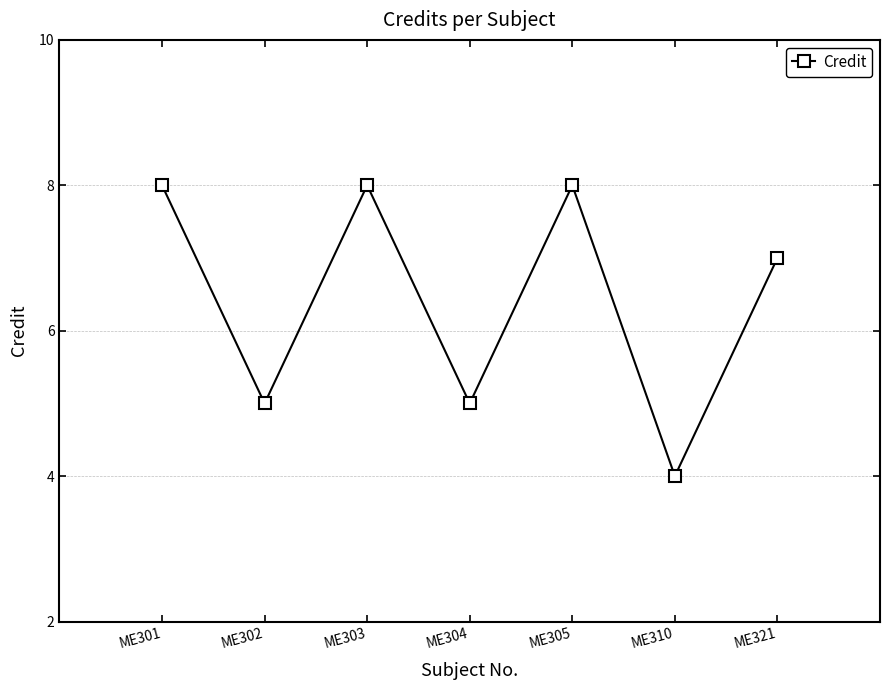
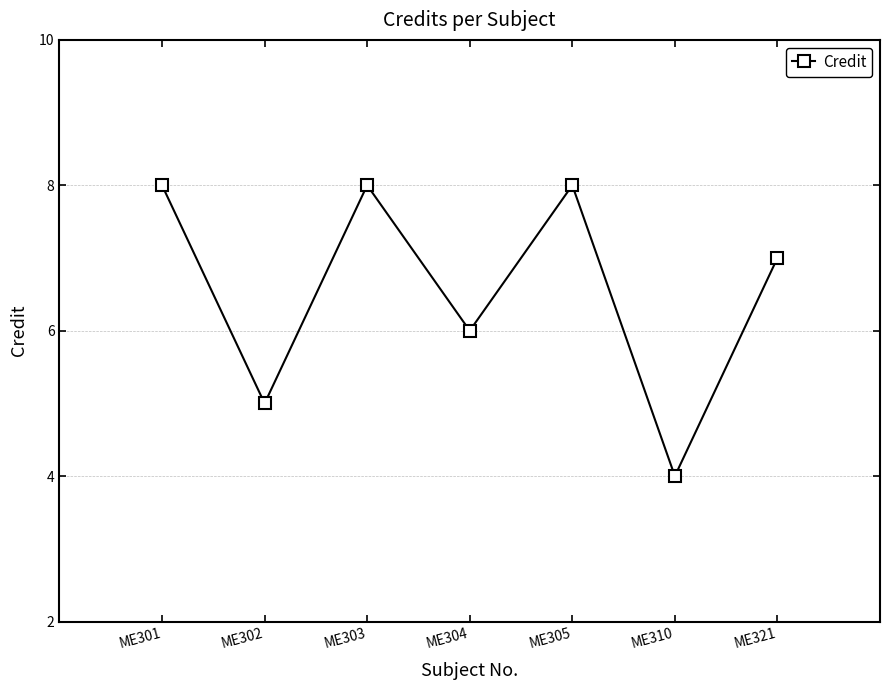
ME304: 5 -> 6
